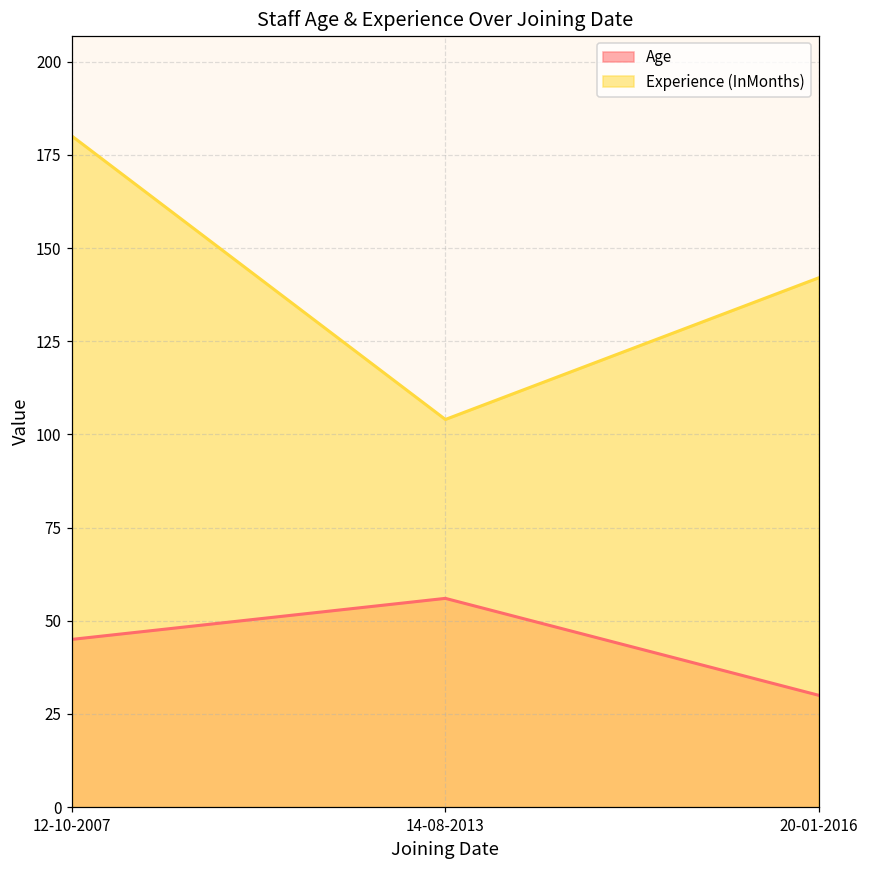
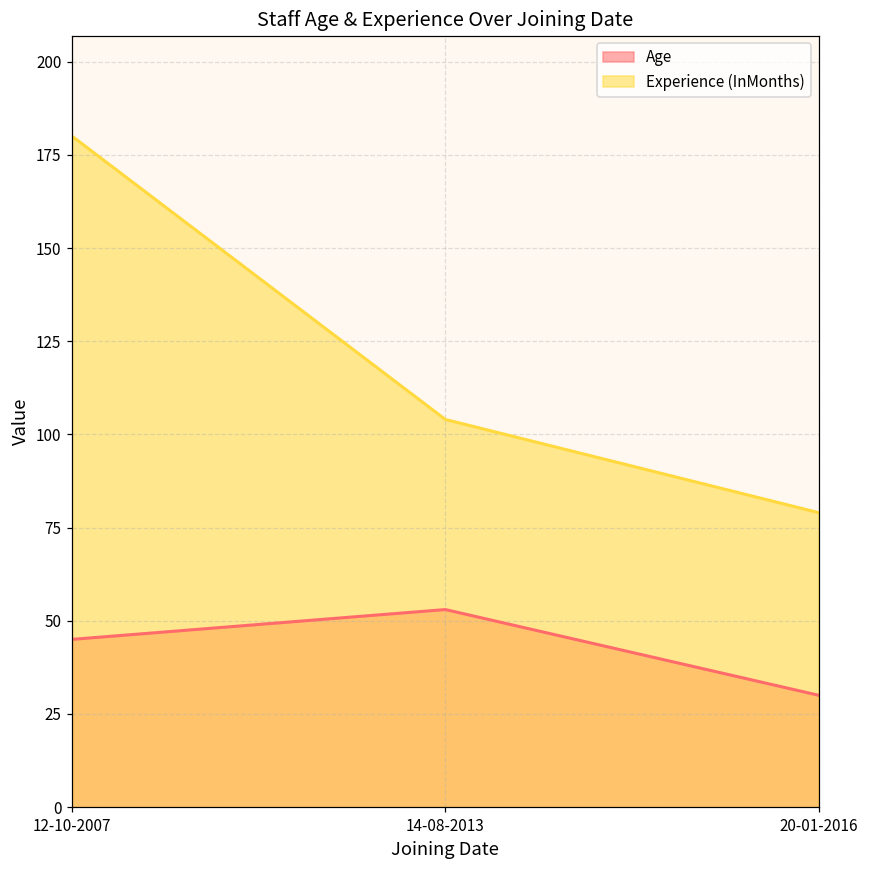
Age, 14-08-2013: 56 -> 53
Experience (InMonths), 20-01-2016: 142 -> 79
